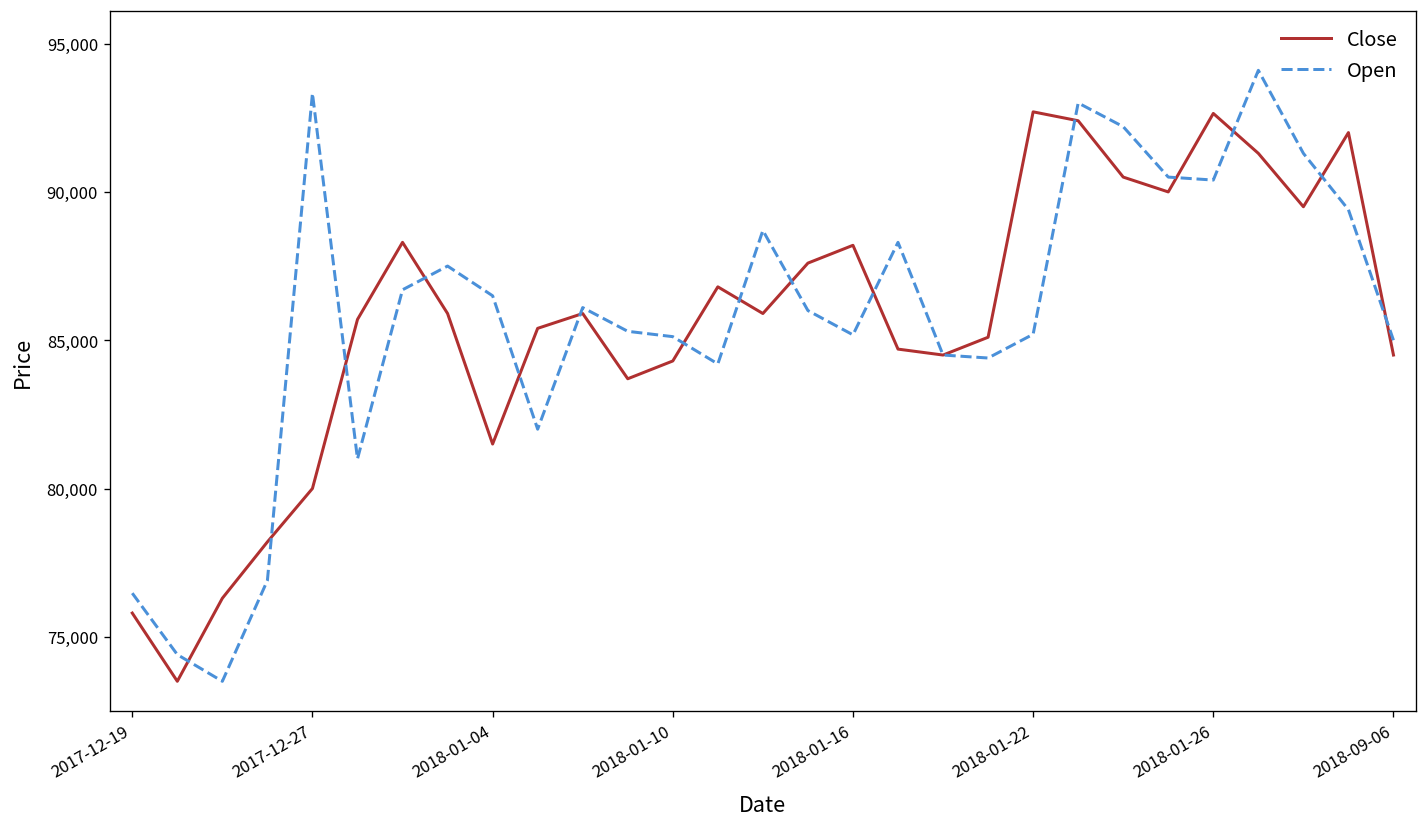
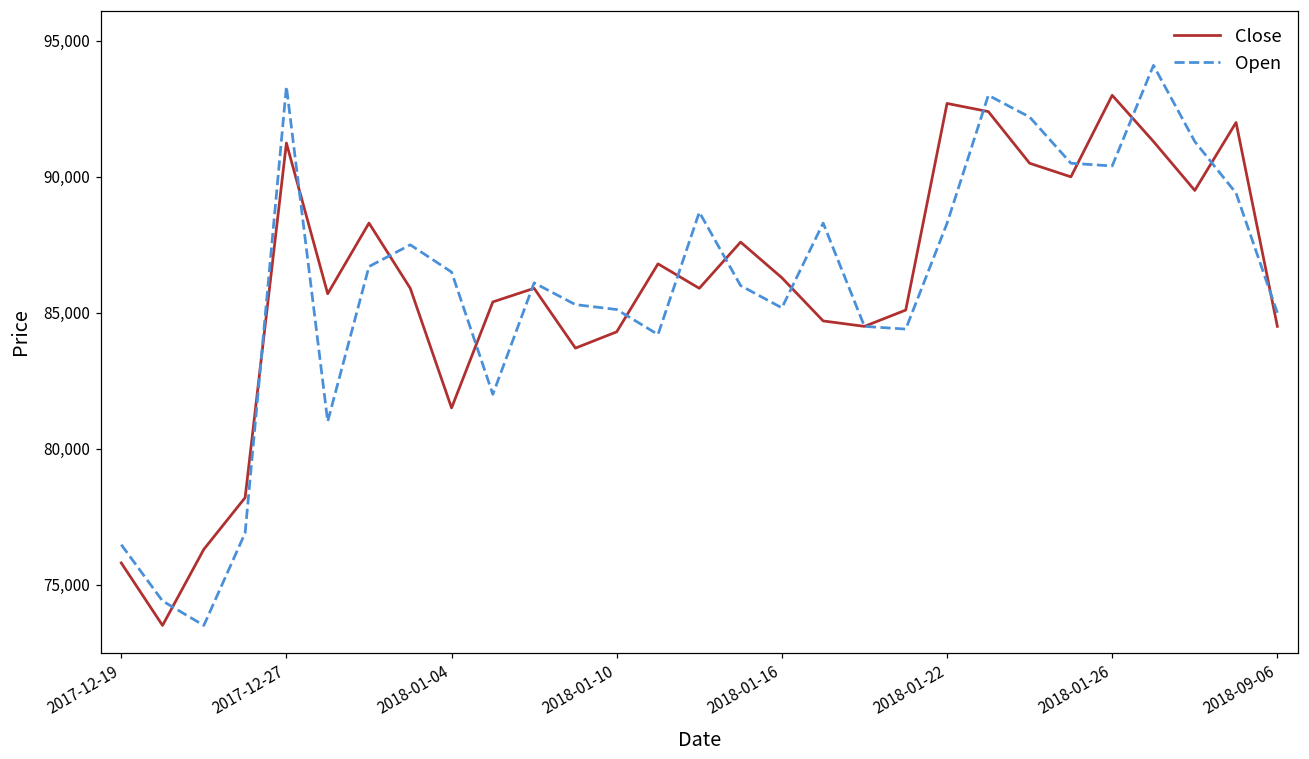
Close, 2017-12-27: 80,000 -> 91,200
Close, 2018-01-16: 88,200 -> 86,300
Open, 2018-01-22: 85,200 -> 88,300
Close, 2018-01-26: 92,600 -> 93,000
